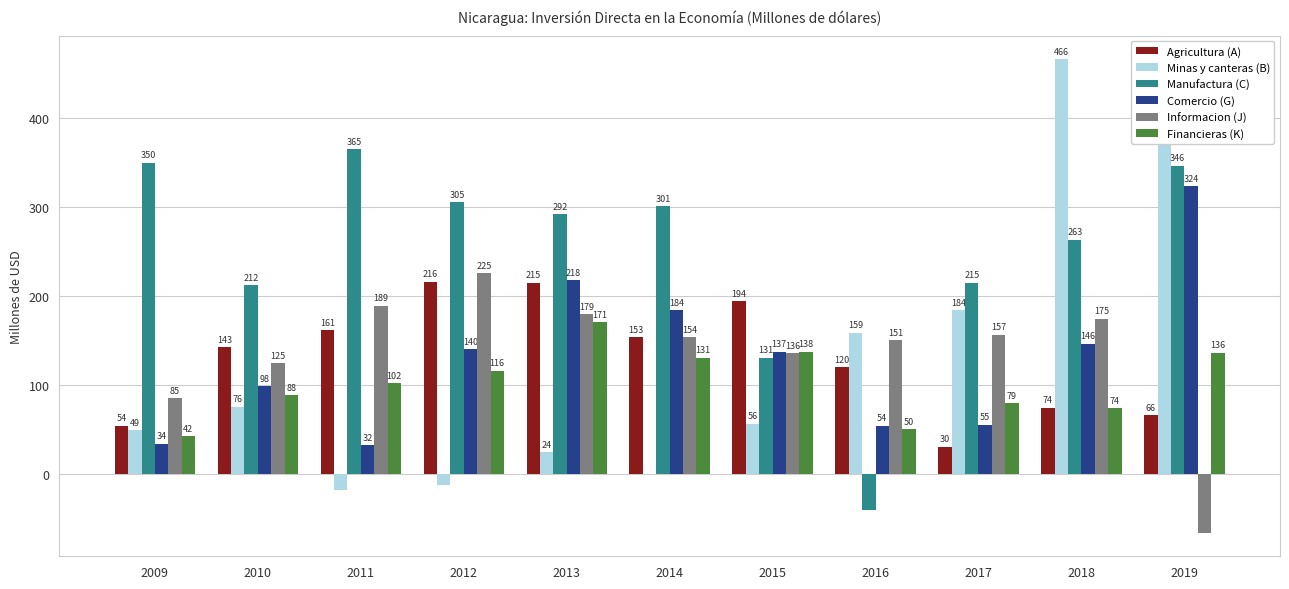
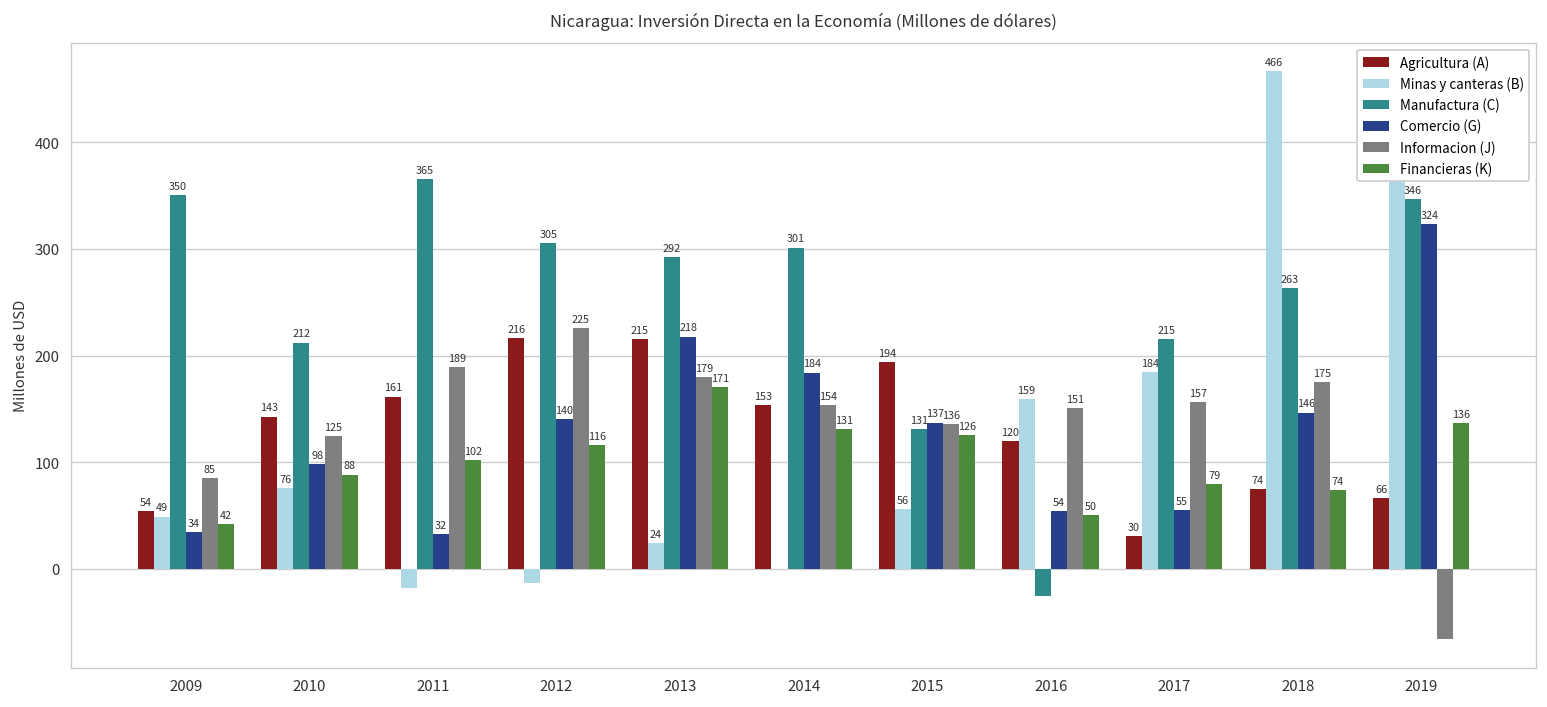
Financieras (K), 2015: 138 -> 126
Manufactura (C), 2016: -40 -> -30
